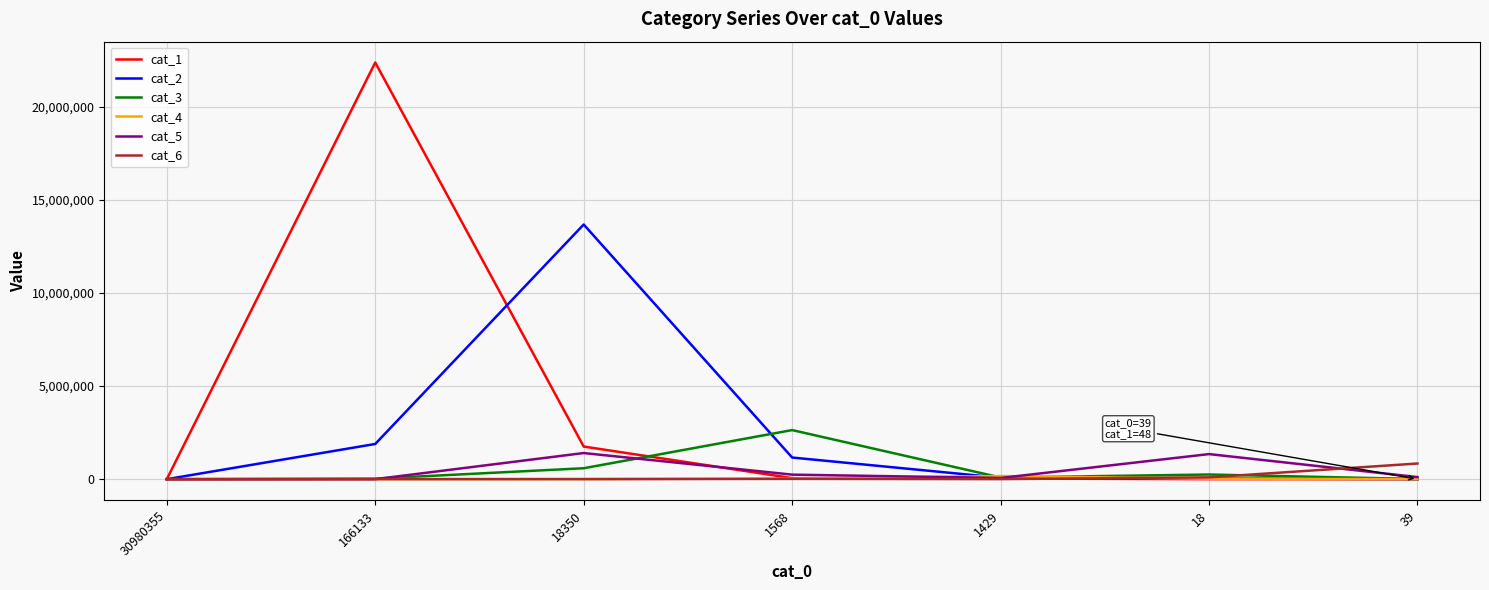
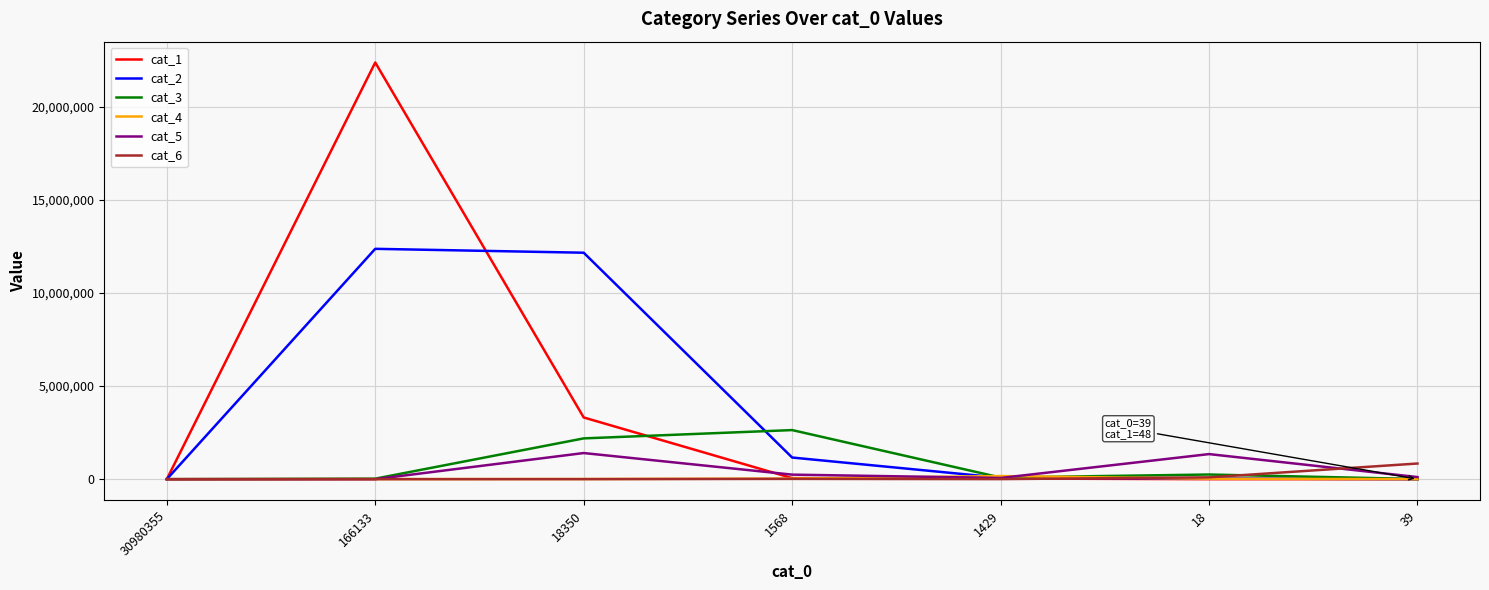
cat_2, 166133: 1,900,000 -> 12,400,000
cat_1, 18350: 1,800,000 -> 3,300,000
cat_2, 18350: 13,700,000 -> 12,200,000
cat_3, 18350: 600,000 -> 2,200,000
